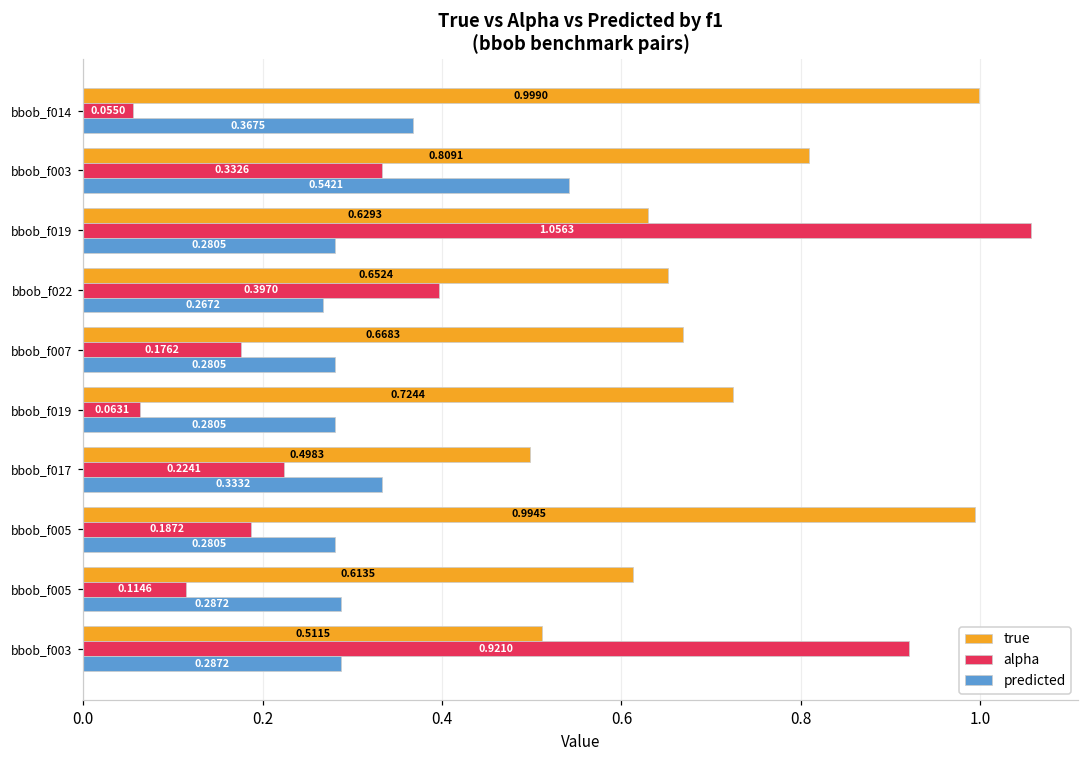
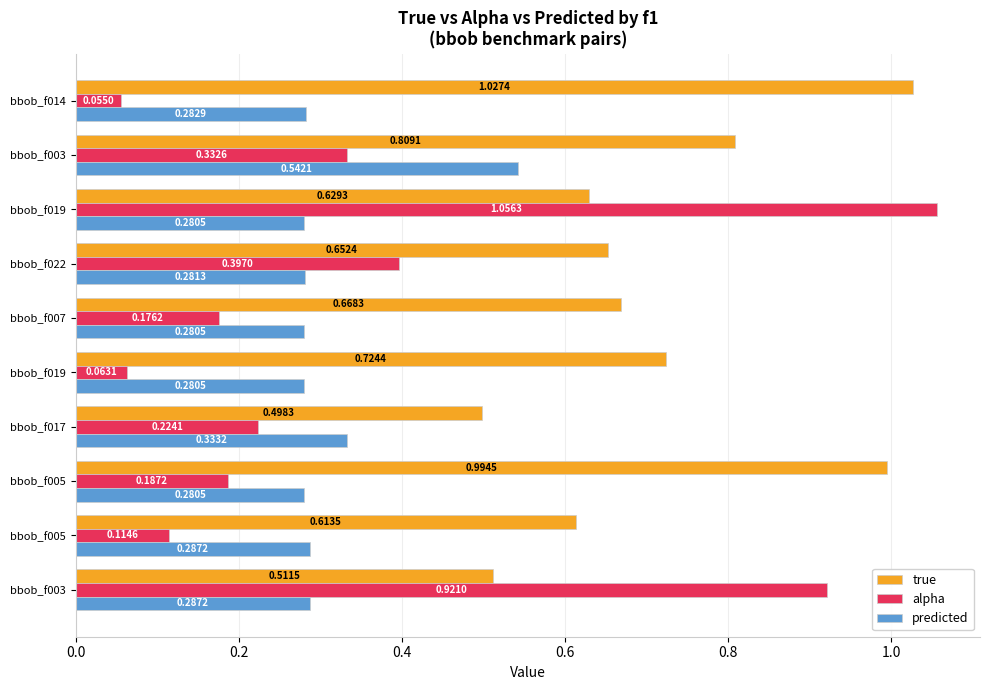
true, bbob_f014: 0.9990 -> 1.0274
predicted, bbob_f014: 0.3675 -> 0.2829
predicted, bbob_f022: 0.2672 -> 0.2813
